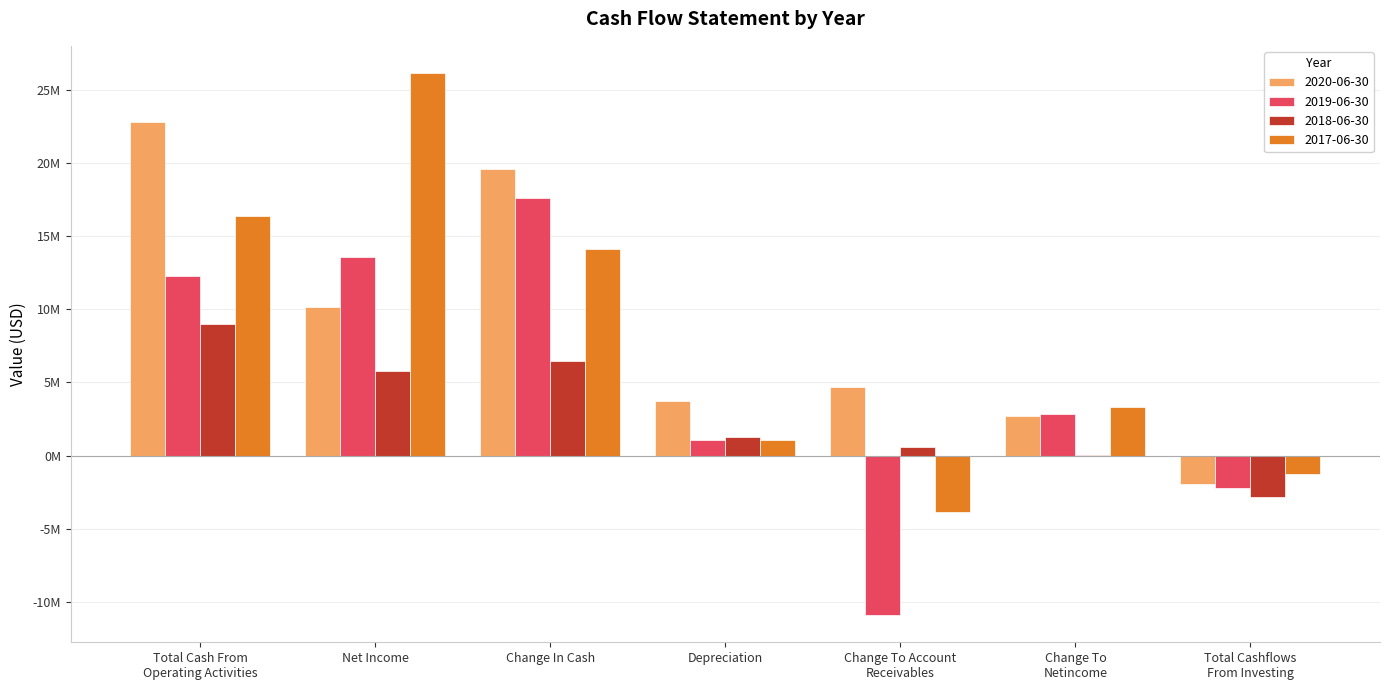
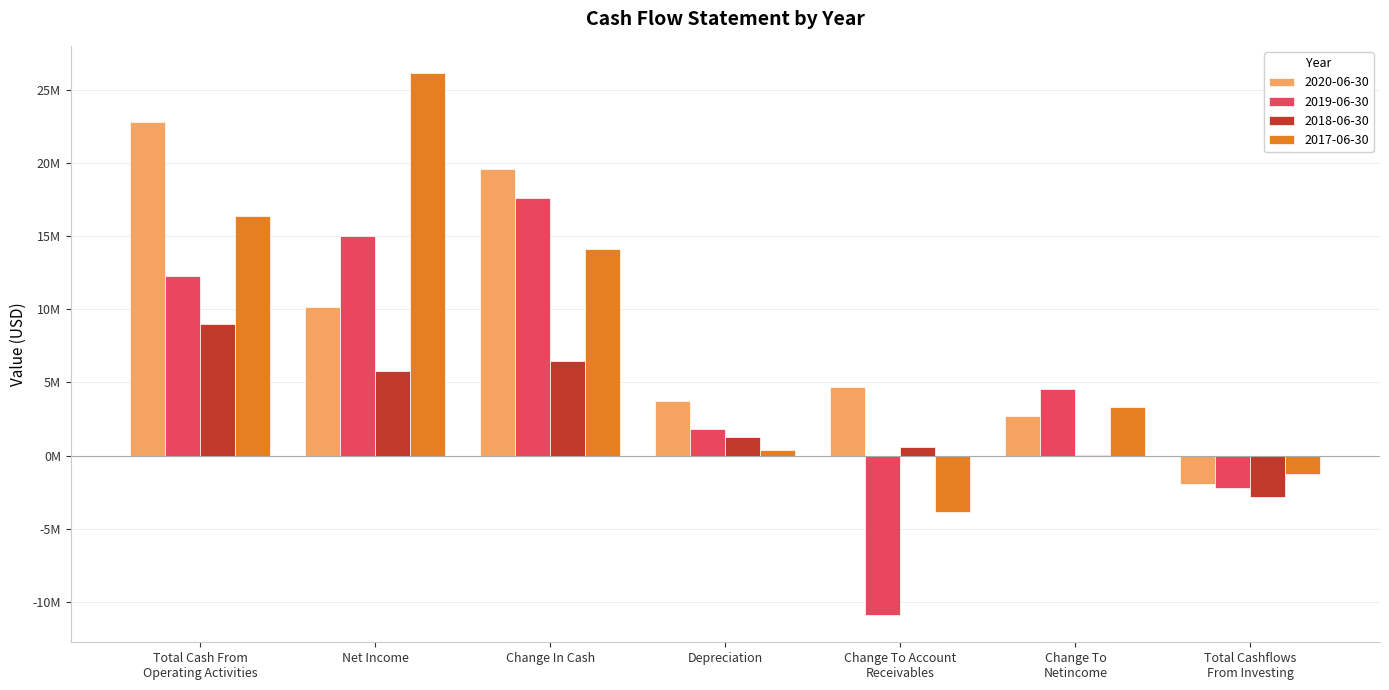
2019-06-30, Net Income: 13600000 -> 15000000
2019-06-30, Depreciation: 1100000 -> 1800000
2017-06-30, Depreciation: 1100000 -> 400000
2019-06-30, Change To Netincome: 2900000 -> 4500000
